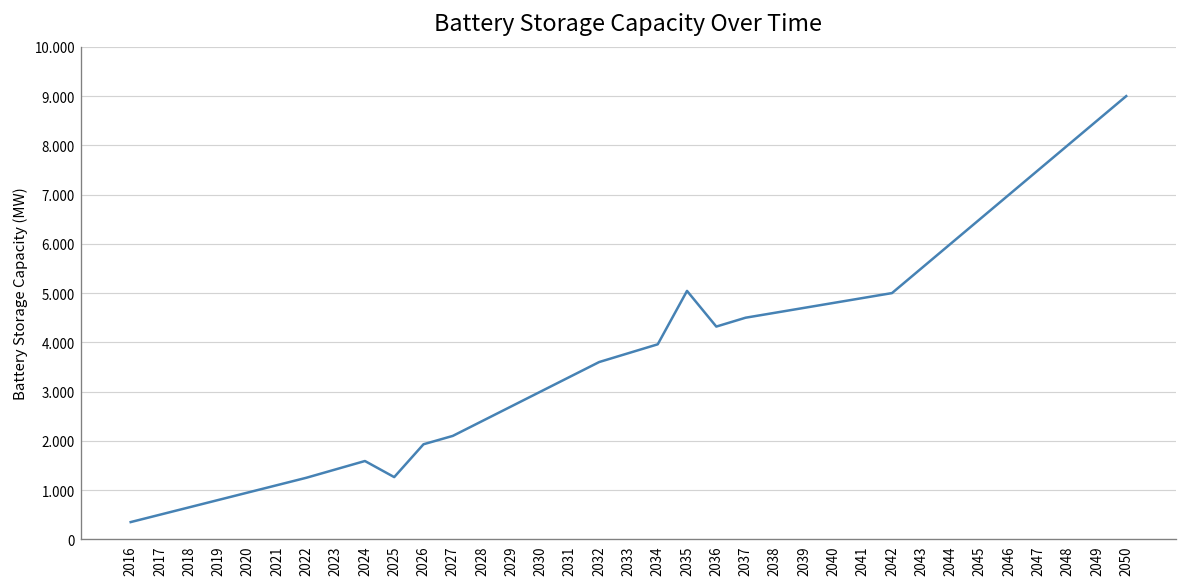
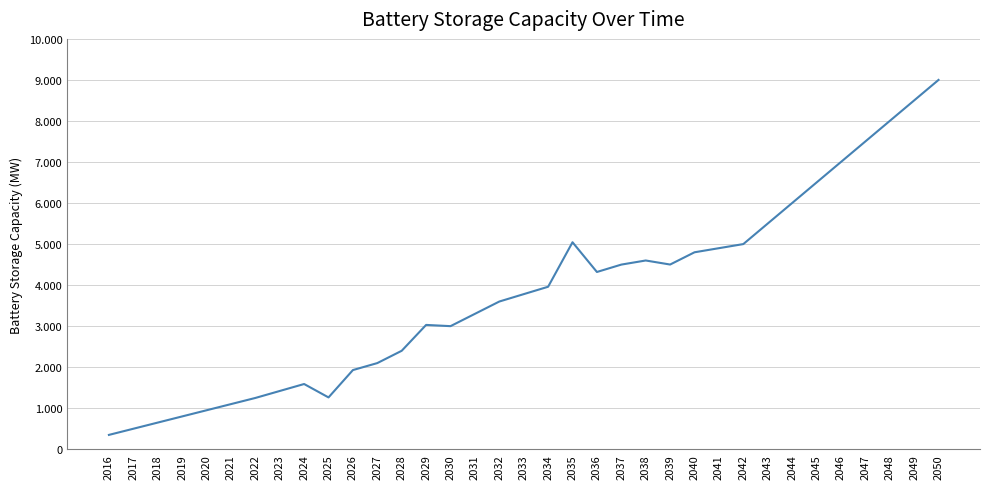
2029: 2.7 -> 3.0
2039: 4.7 -> 4.5
